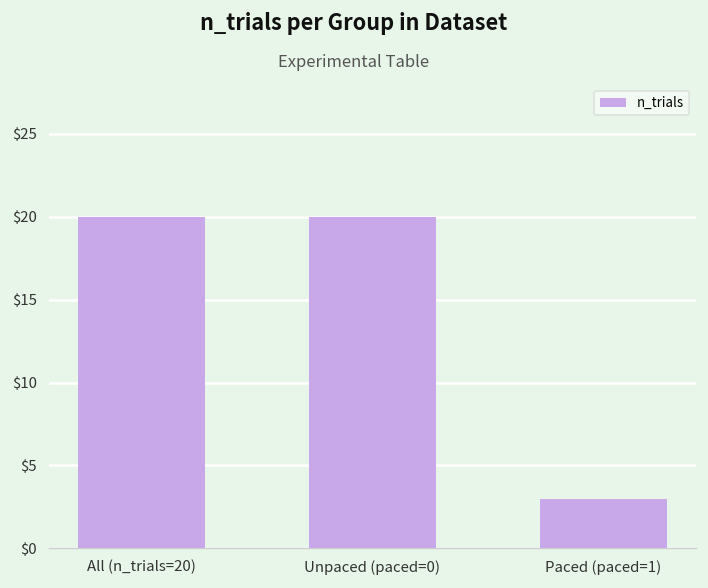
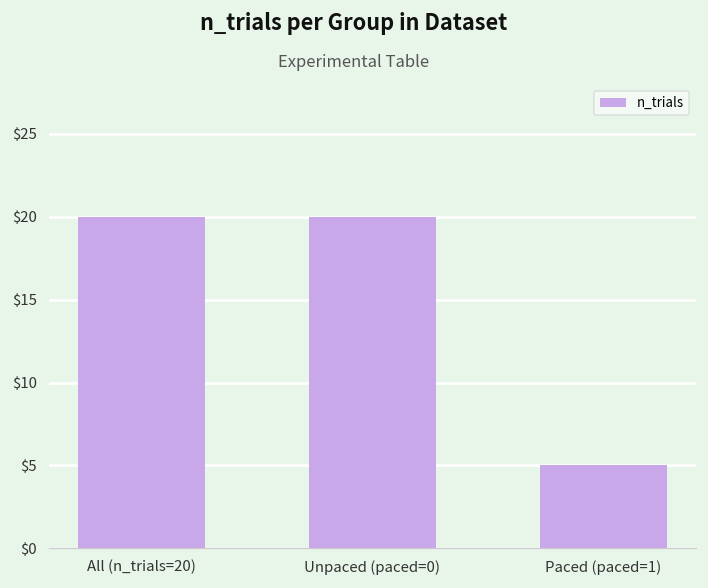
Paced (paced=1): $3 -> $5
